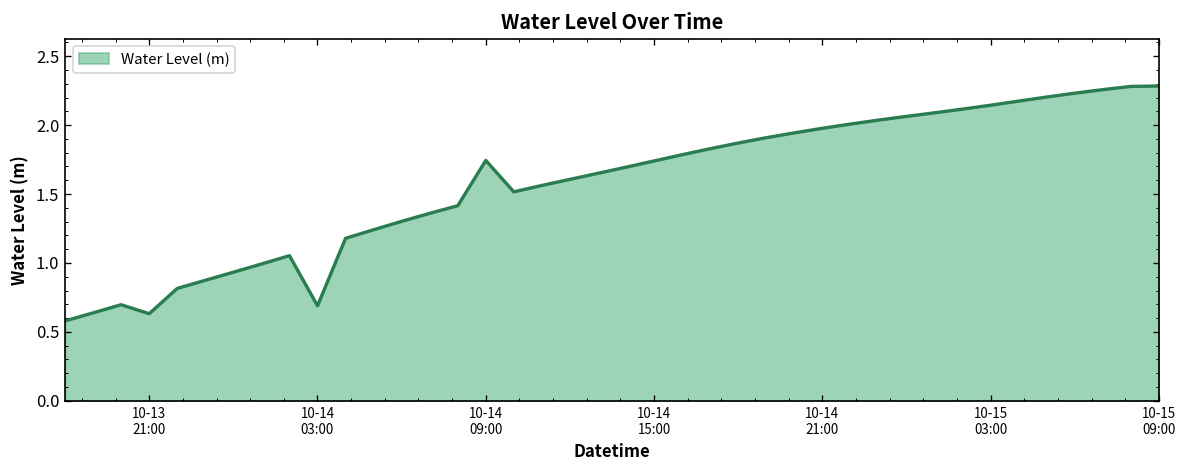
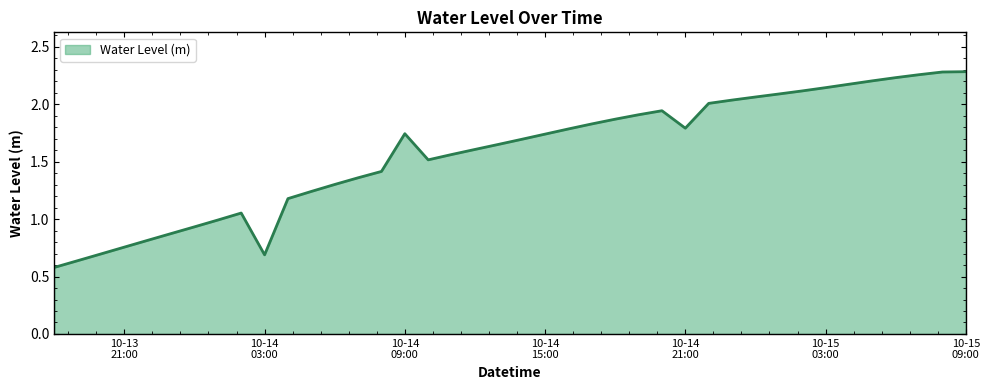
10-13 21:00: 0.63 -> 0.76
10-14 21:00: 1.98 -> 1.79
